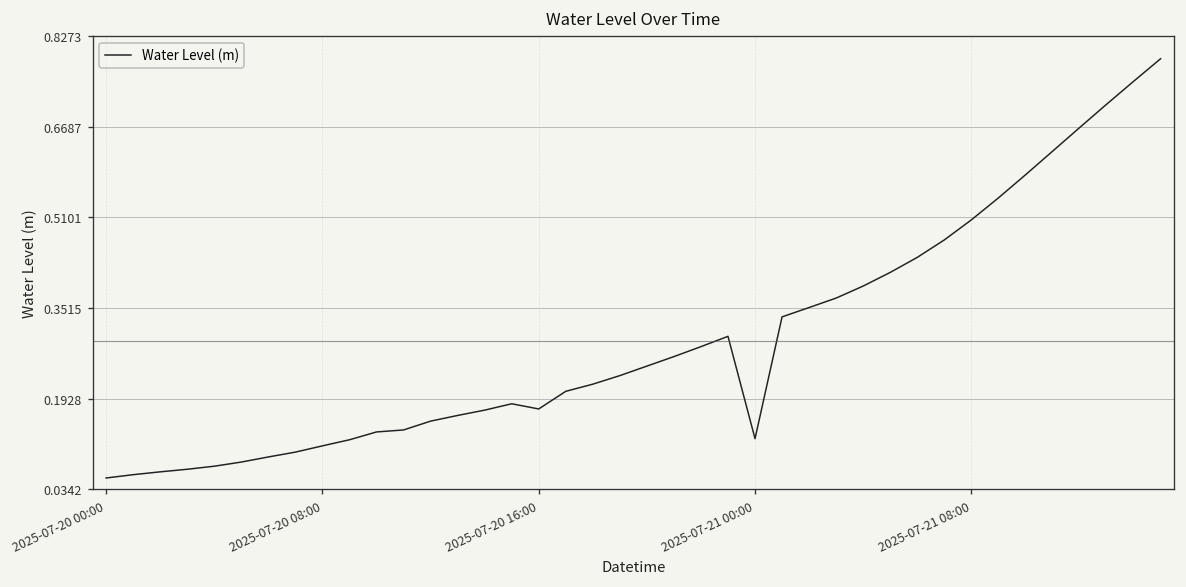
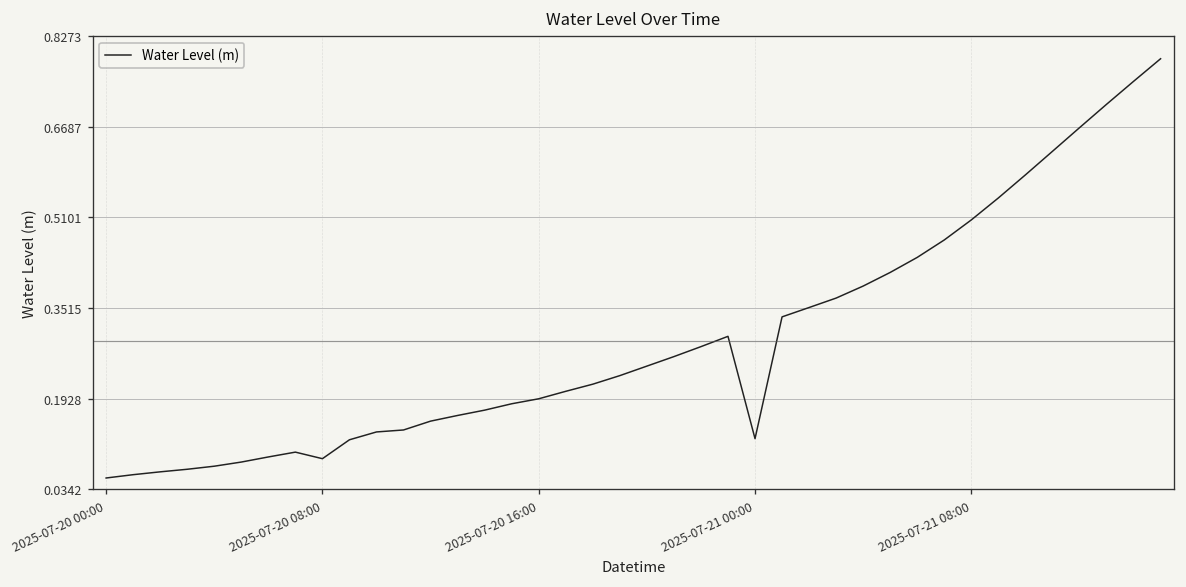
2025-07-20 08:00: 0.11 -> 0.09
2025-07-20 16:00: 0.17 -> 0.19
